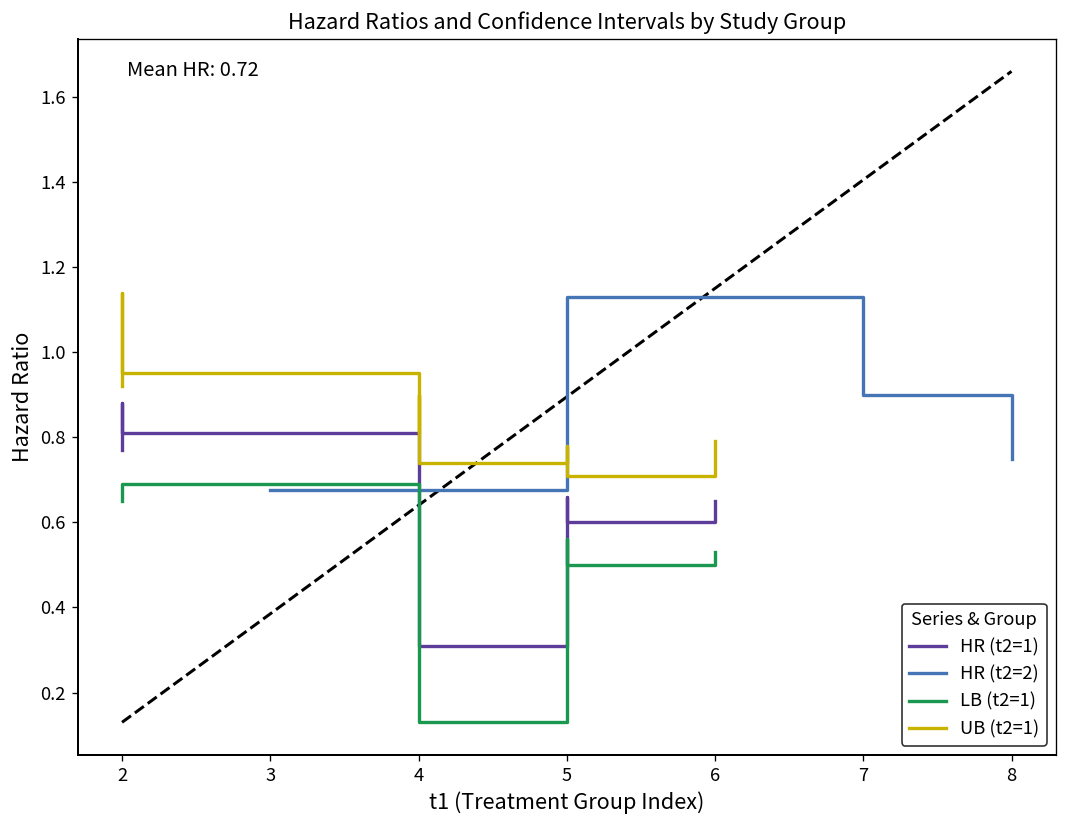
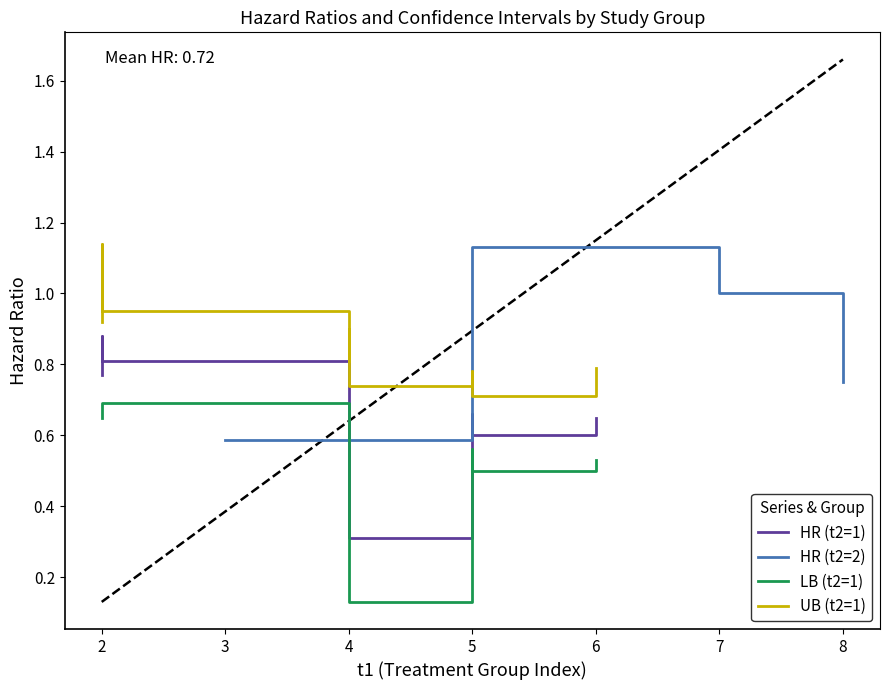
HR (t2=2), 3: 0.68 -> 0.59
HR (t2=2), 7: 0.9 -> 1.0
